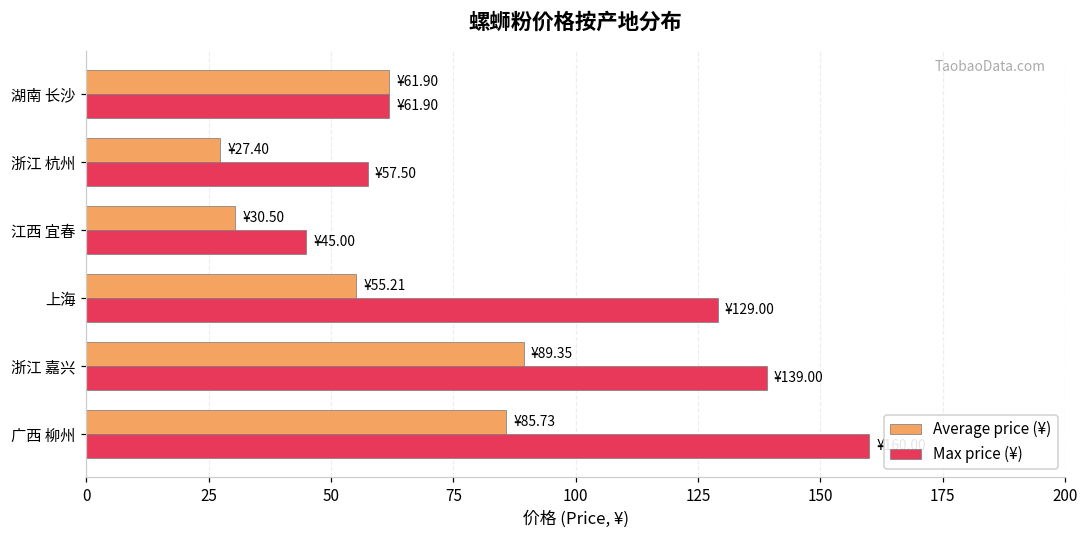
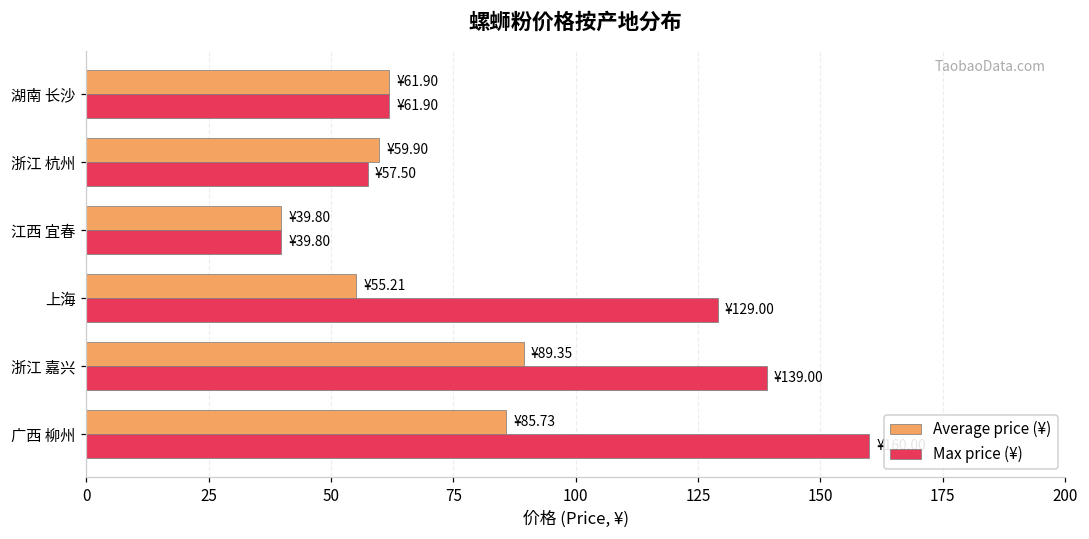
Average price (¥), 浙江 杭州: ¥27.40 -> ¥59.90
Average price (¥), 江西 宜春: ¥30.50 -> ¥39.80
Max price (¥), 江西 宜春: ¥45.00 -> ¥39.80
